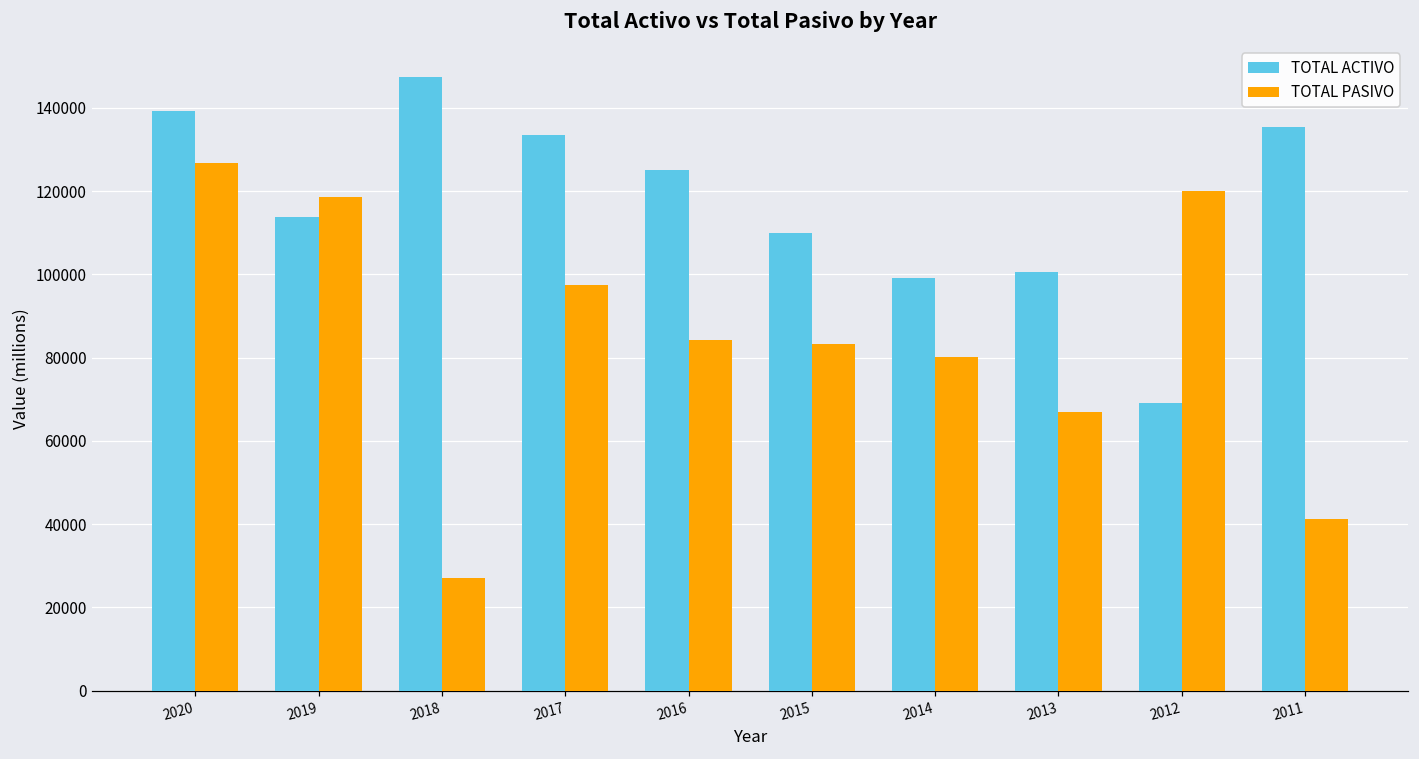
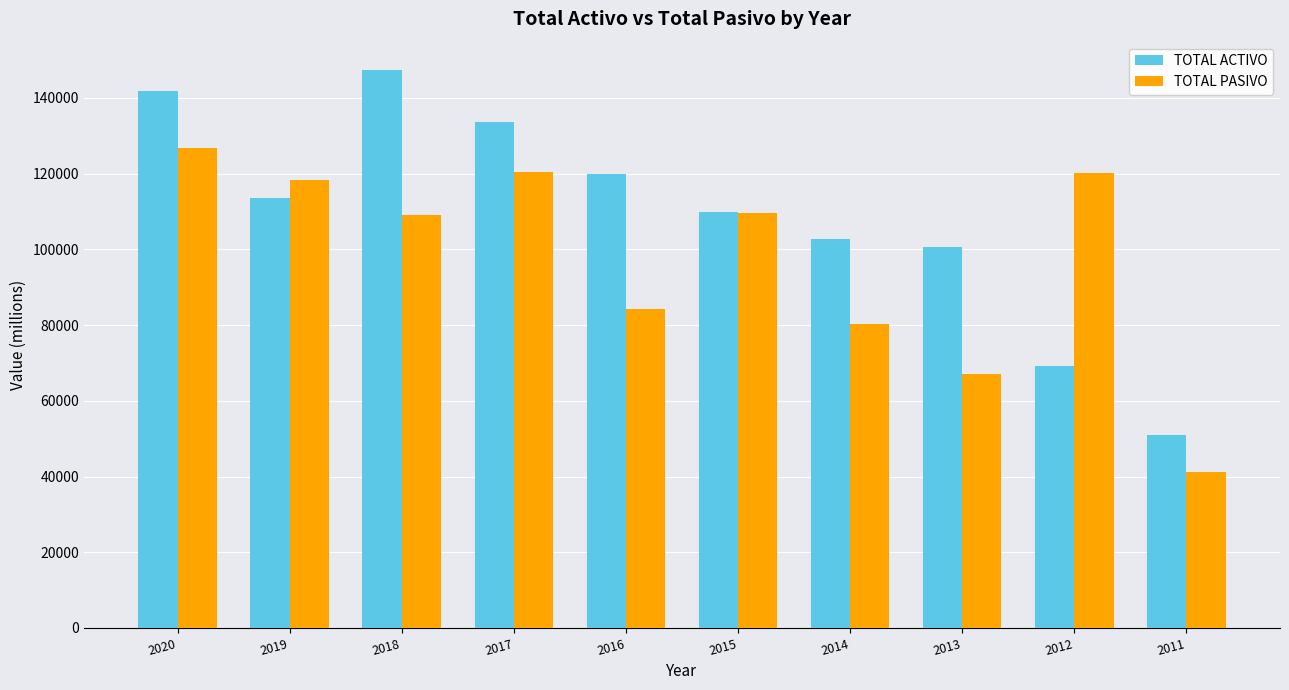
TOTAL ACTIVO, 2020: 139000 -> 142000
TOTAL PASIVO, 2018: 27000 -> 109000
TOTAL PASIVO, 2017: 98000 -> 120000
TOTAL ACTIVO, 2016: 125000 -> 120000
TOTAL PASIVO, 2015: 83000 -> 110000
TOTAL ACTIVO, 2014: 99000 -> 103000
TOTAL ACTIVO, 2011: 135000 -> 51000
